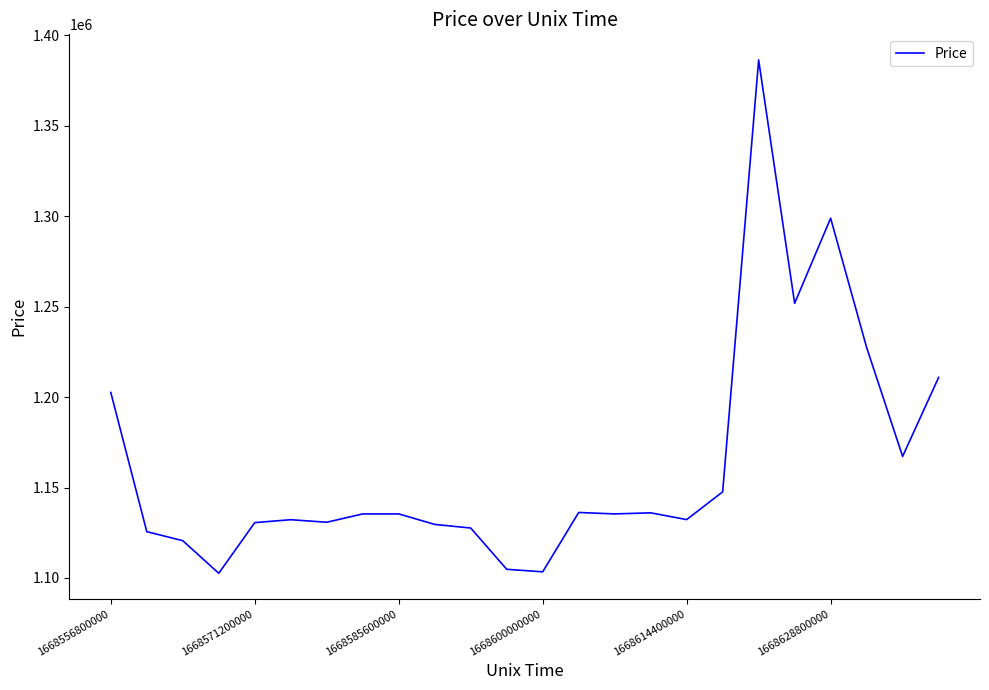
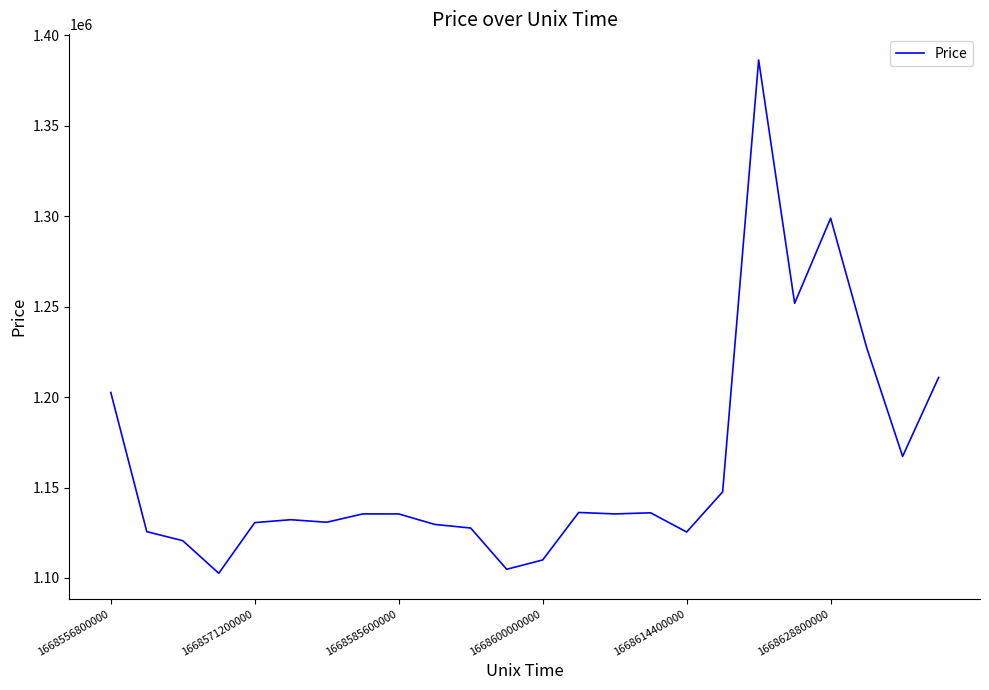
1668600000000: 1103000 -> 1110000
1668614400000: 1132000 -> 1125000
